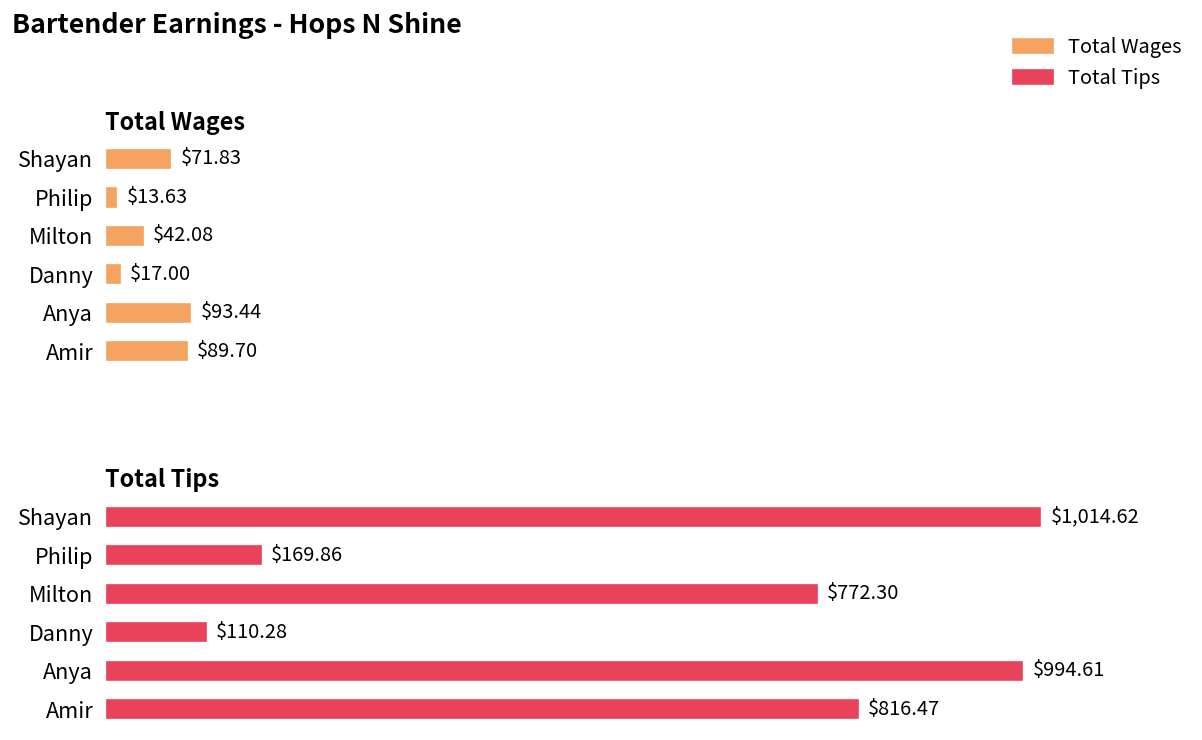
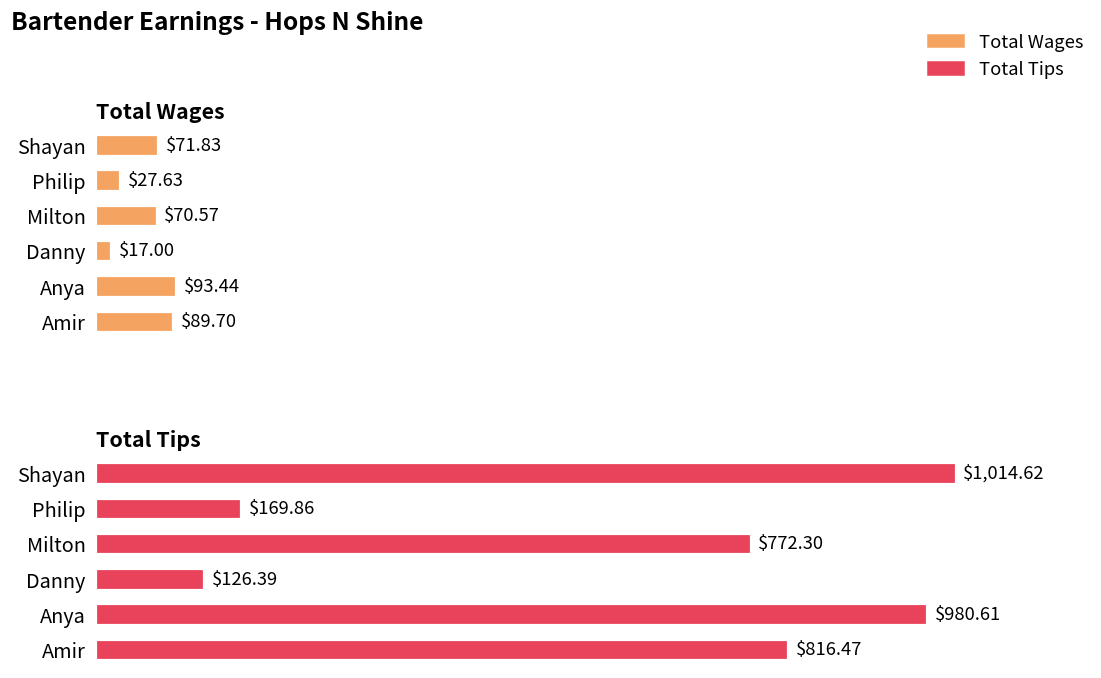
Total Wages, Philip: $13.63 -> $27.63
Total Wages, Milton: $42.08 -> $70.57
Total Tips, Danny: $110.28 -> $126.39
Total Tips, Anya: $994.61 -> $980.61
